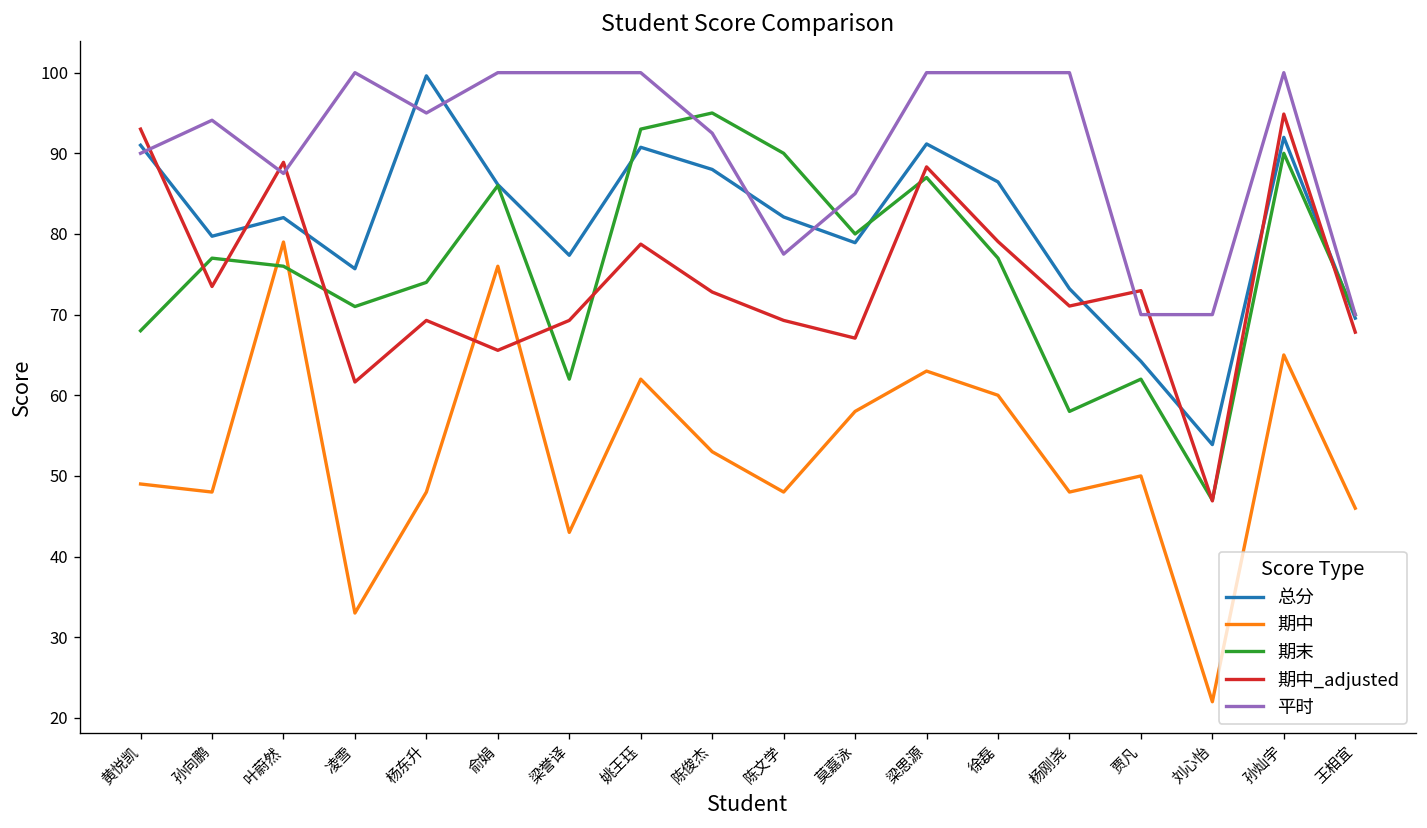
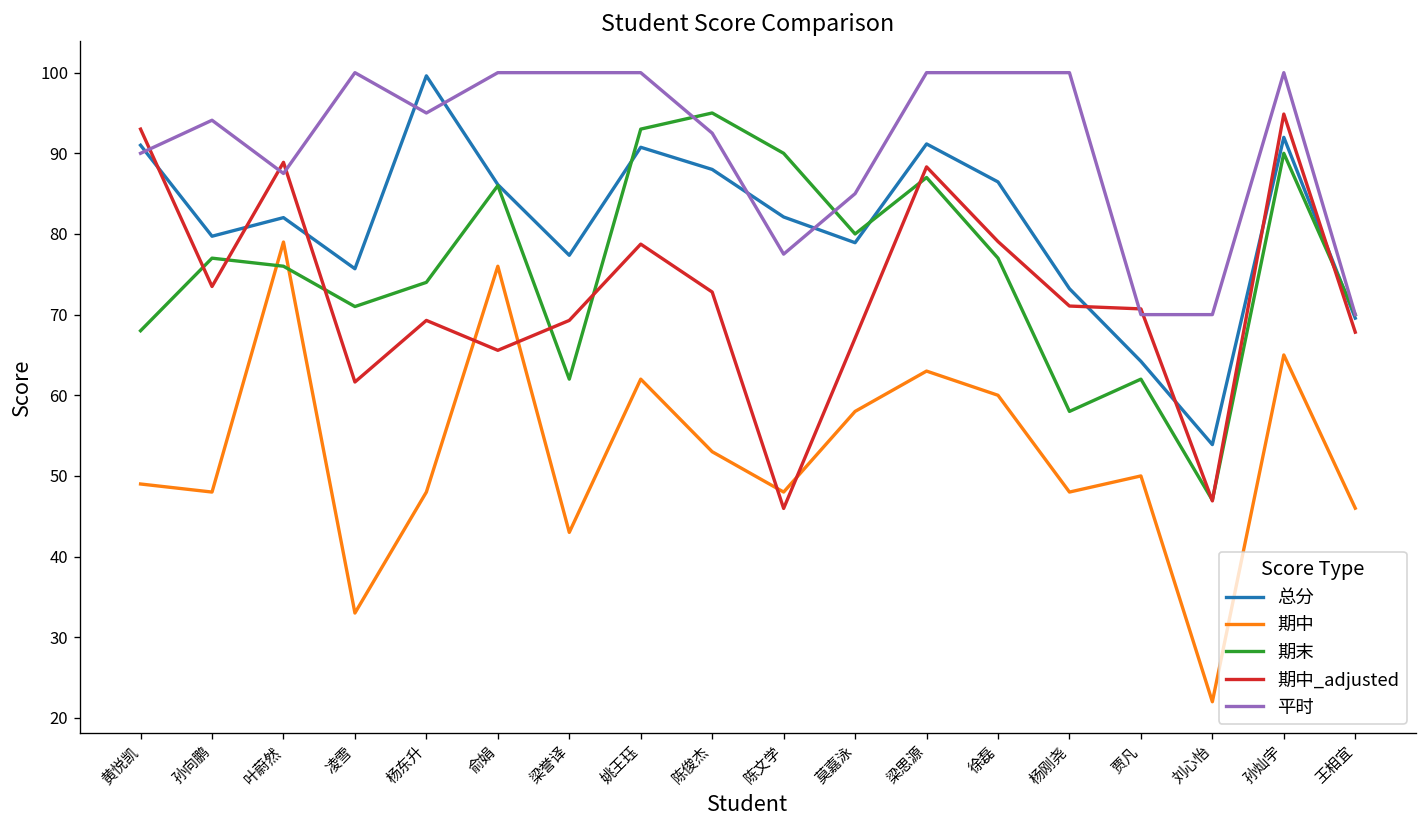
期中_adjusted, 陈文学: 69 -> 46
期中_adjusted, 贾凡: 73 -> 71
